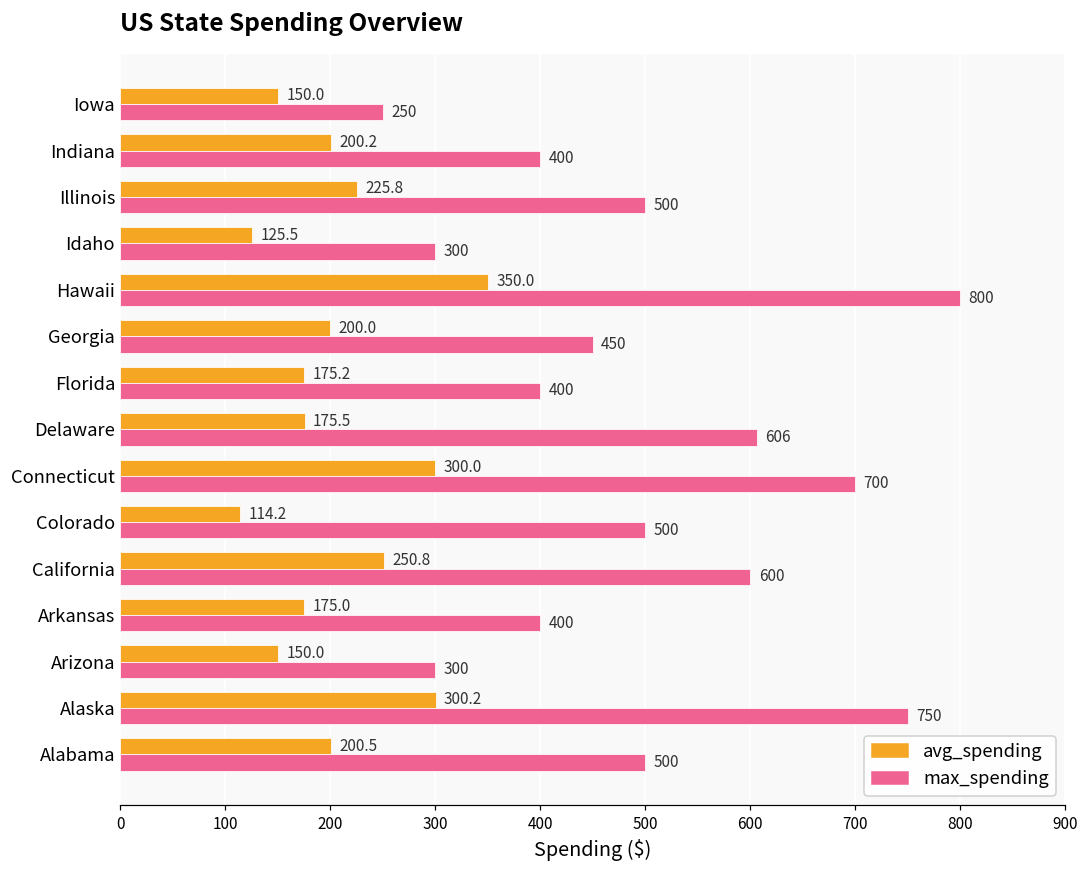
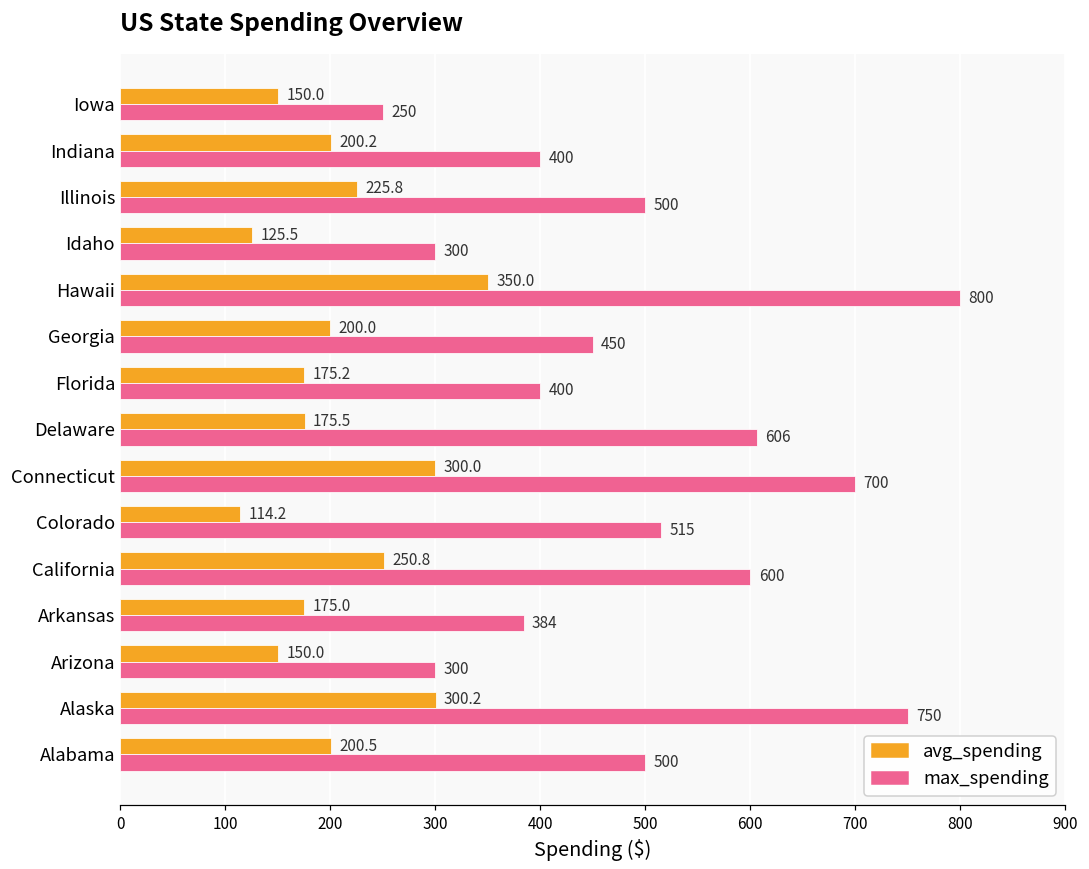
max_spending, Colorado: 500 -> 515
max_spending, Arkansas: 400 -> 384
